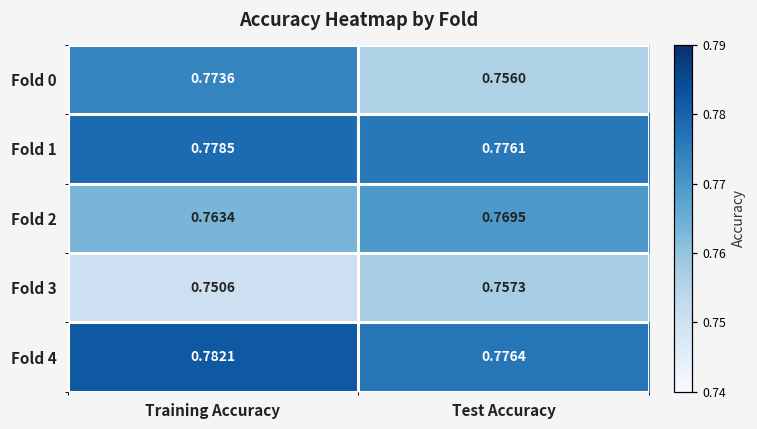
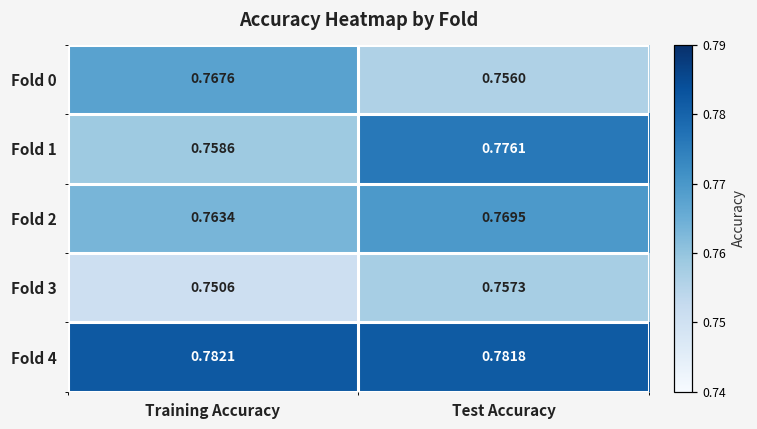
Fold 0, Training Accuracy: 0.7736 -> 0.7676
Fold 1, Training Accuracy: 0.7785 -> 0.7586
Fold 4, Test Accuracy: 0.7764 -> 0.7818
